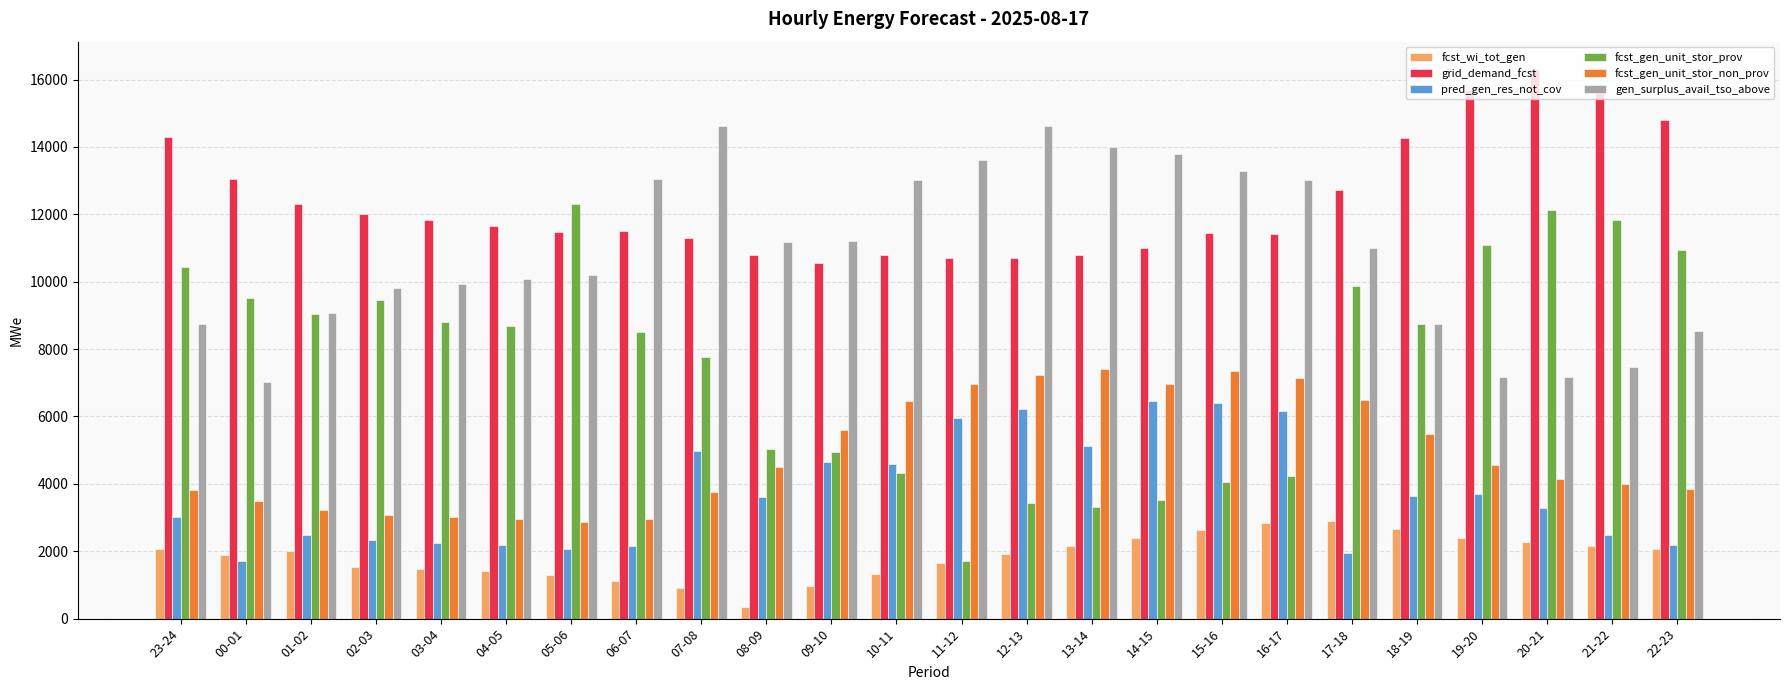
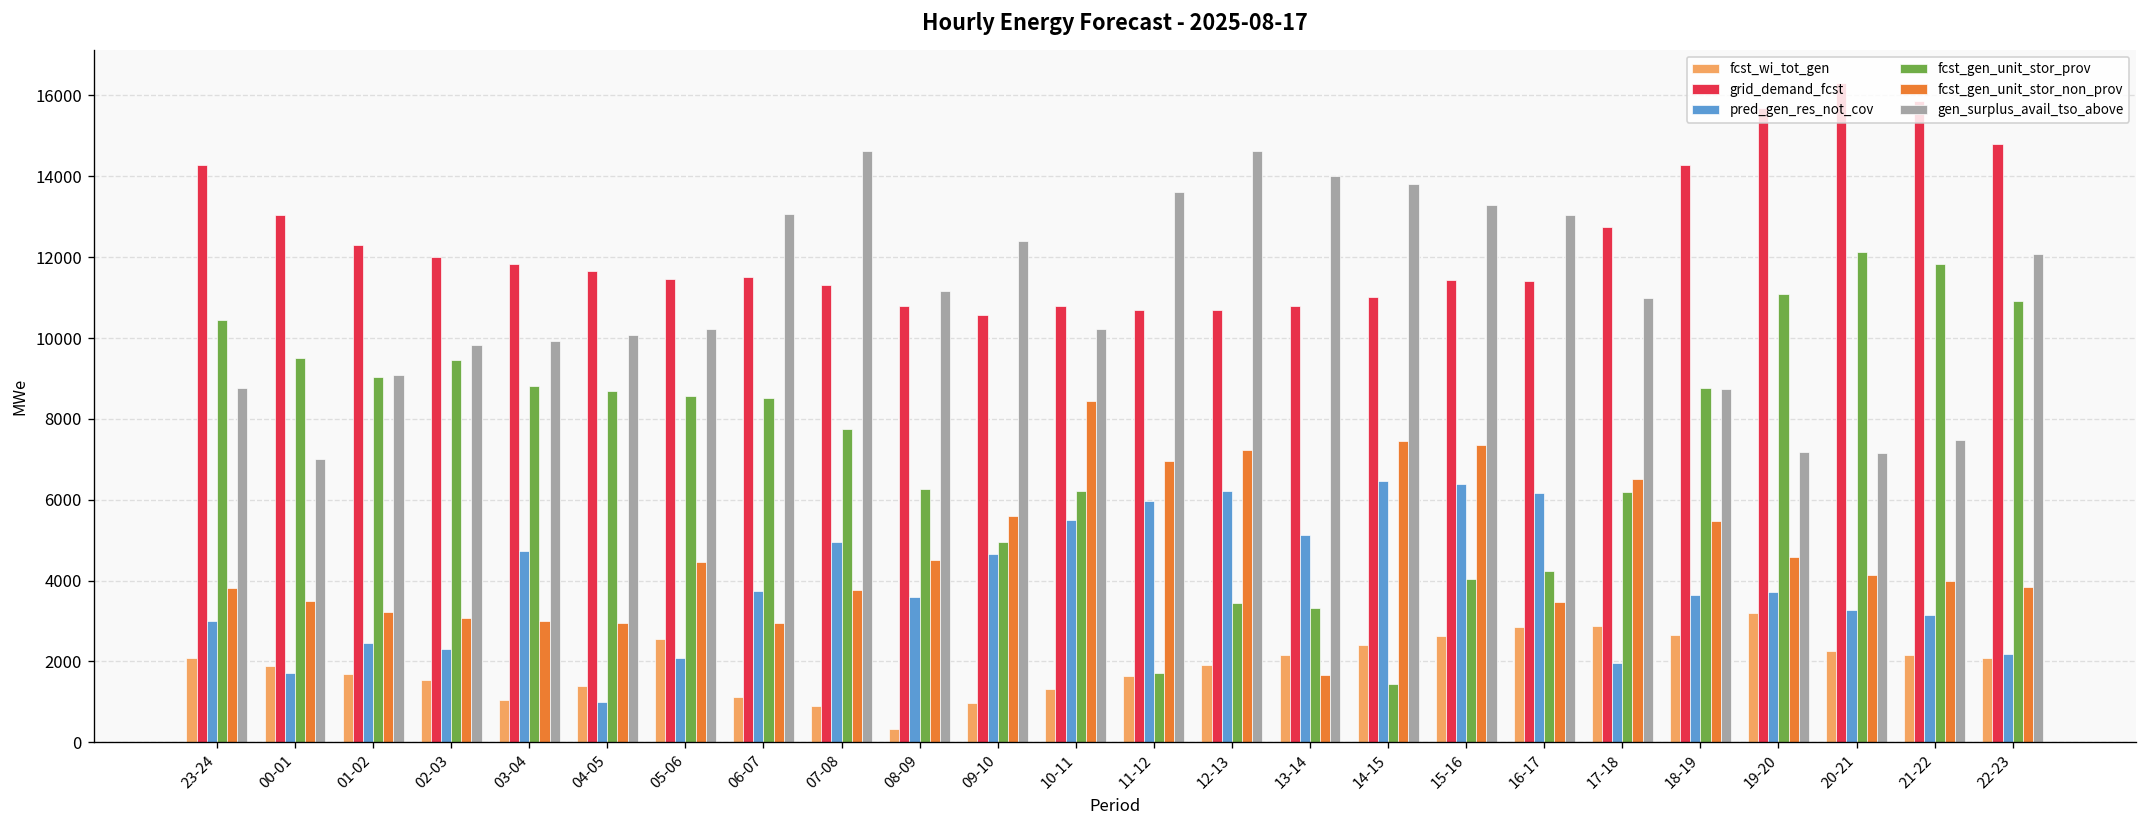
fcst_wi_tot_gen, 01-02: 2000 -> 1700
fcst_wi_tot_gen, 03-04: 1500 -> 1000
pred_gen_res_not_cov, 03-04: 2200 -> 4700
pred_gen_res_not_cov, 04-05: 2200 -> 1000
fcst_wi_tot_gen, 05-06: 1300 -> 2600
fcst_gen_unit_stor_prov, 05-06: 12300 -> 8600
fcst_gen_unit_stor_non_prov, 05-06: 2900 -> 4500
pred_gen_res_not_cov, 06-07: 2200 -> 3700
fcst_gen_unit_stor_prov, 08-09: 5000 -> 6300
gen_surplus_avail_tso_above, 09-10: 11200 -> 12400
pred_gen_res_not_cov, 10-11: 4600 -> 5500
fcst_gen_unit_stor_prov, 10-11: 4300 -> 6200
fcst_gen_unit_stor_non_prov, 10-11: 6500 -> 8400
gen_surplus_avail_tso_above, 10-11: 13000 -> 10200
fcst_gen_unit_stor_non_prov, 13-14: 7400 -> 1700
fcst_gen_unit_stor_prov, 14-15: 3500 -> 1400
fcst_gen_unit_stor_non_prov, 14-15: 7000 -> 7500
fcst_gen_unit_stor_non_prov, 16-17: 7100 -> 3500
fcst_gen_unit_stor_prov, 17-18: 9900 -> 6200
fcst_wi_tot_gen, 19-20: 2400 -> 3200
pred_gen_res_not_cov, 21-22: 2500 -> 3100
gen_surplus_avail_tso_above, 22-23: 8500 -> 12100
